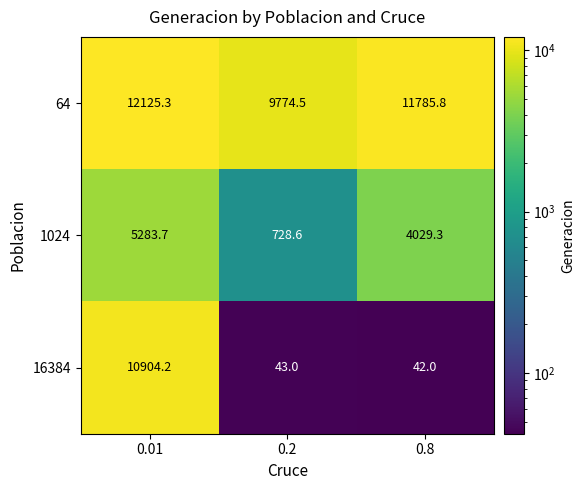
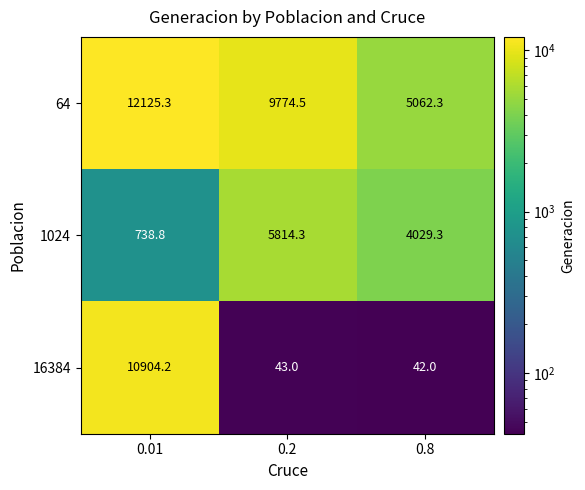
64, 0.8: 11785.8 -> 5062.3
1024, 0.01: 5283.7 -> 738.8
1024, 0.2: 728.6 -> 5814.3
